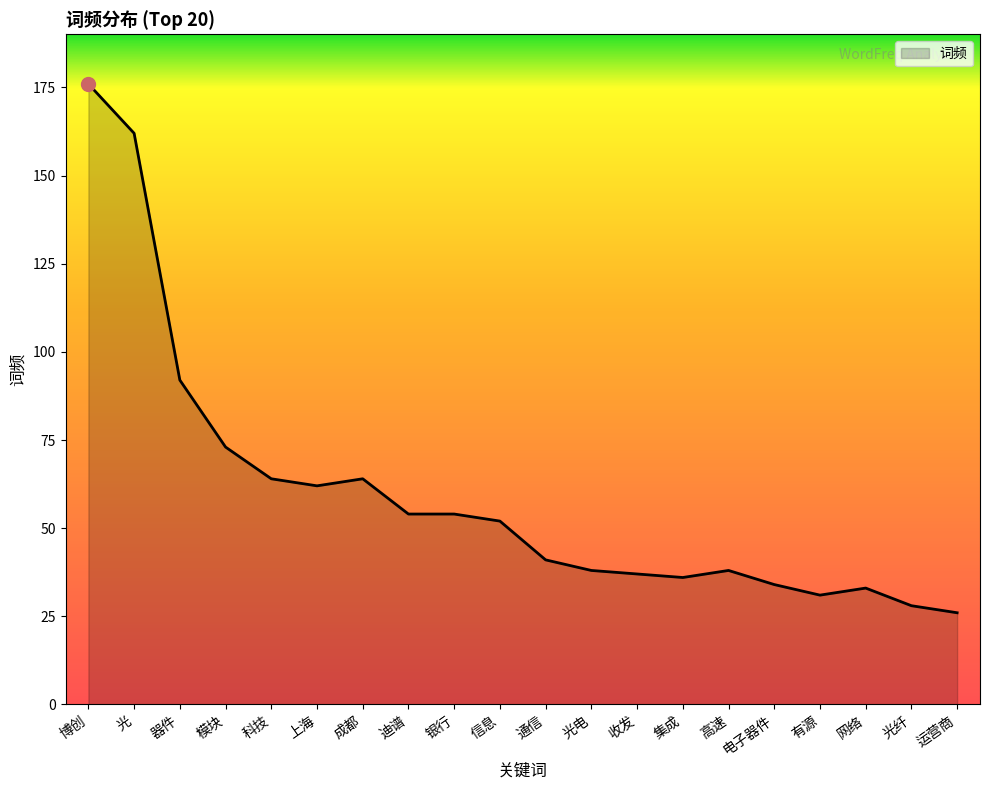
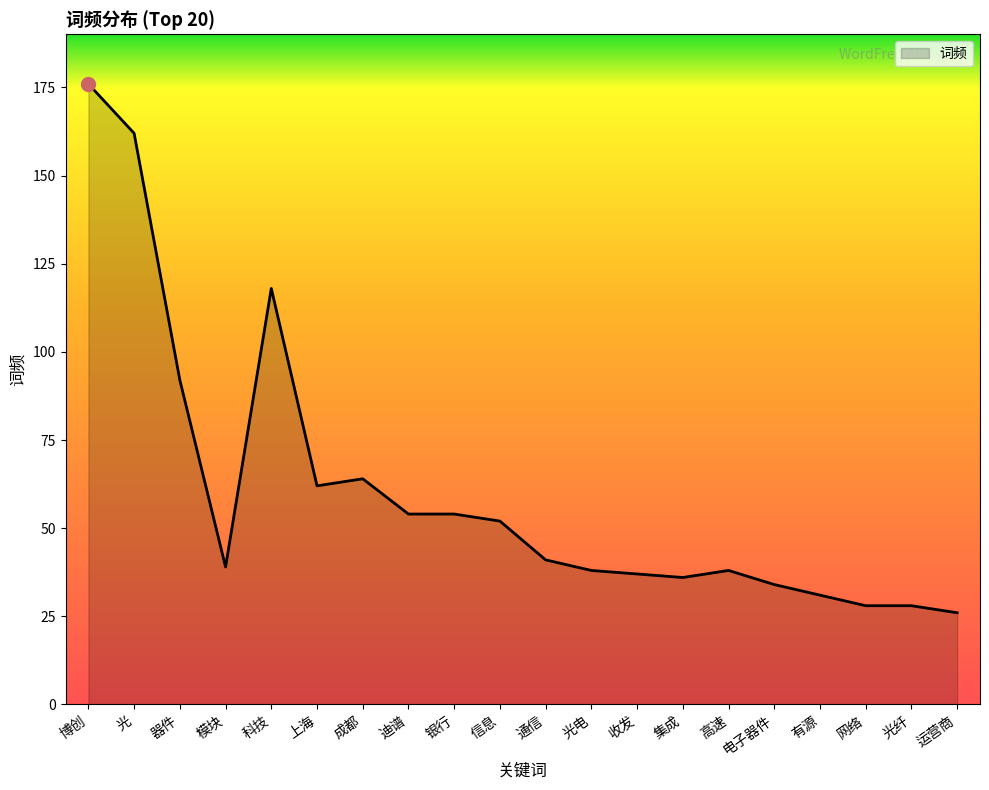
词频, 模块: 73 -> 39
词频, 科技: 64 -> 118
词频, 网络: 33 -> 28
